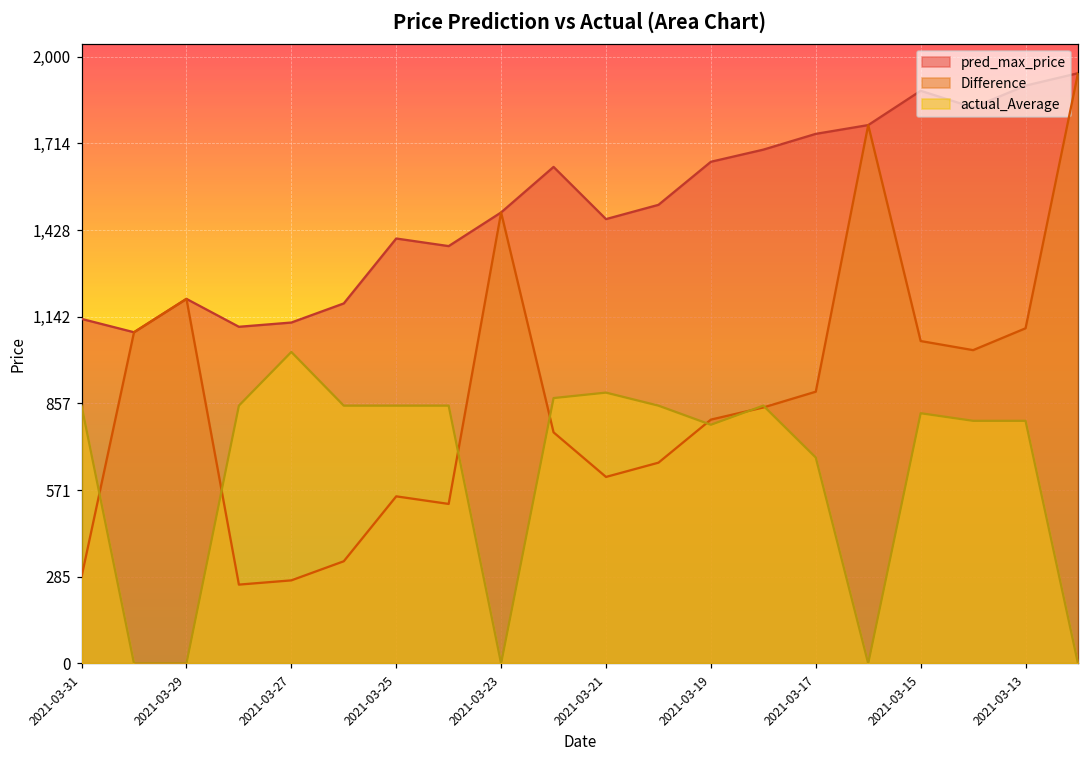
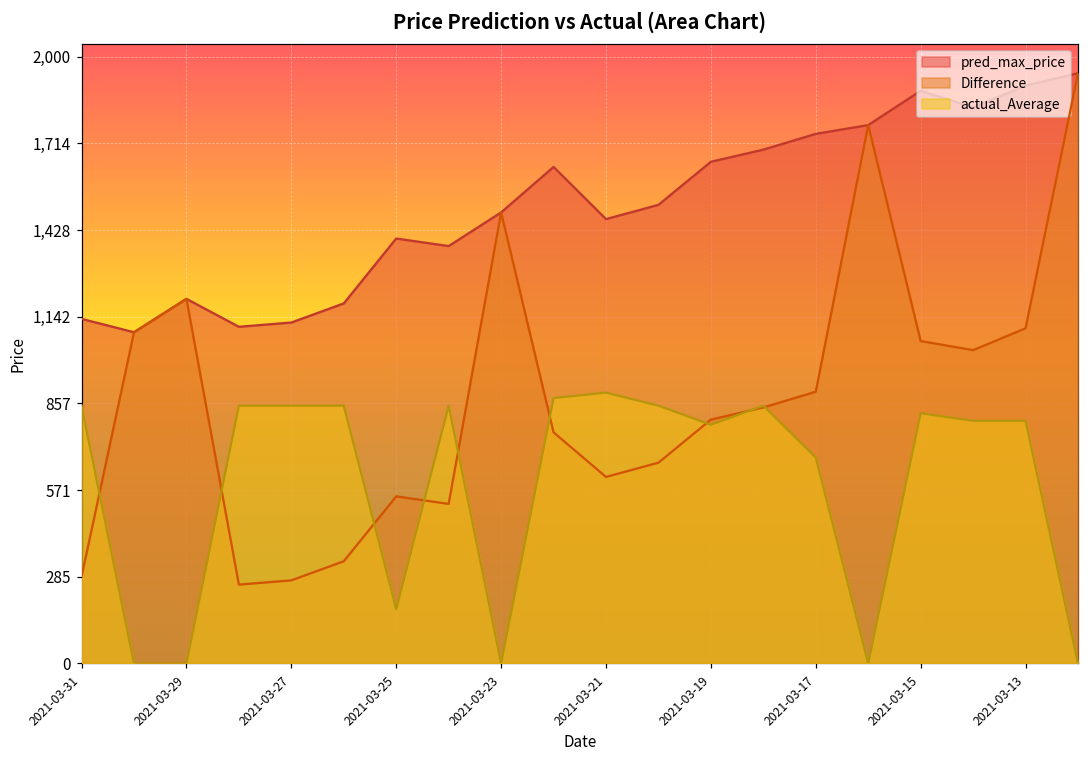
actual_Average, 2021-03-27: 1,030 -> 850
actual_Average, 2021-03-25: 850 -> 180
